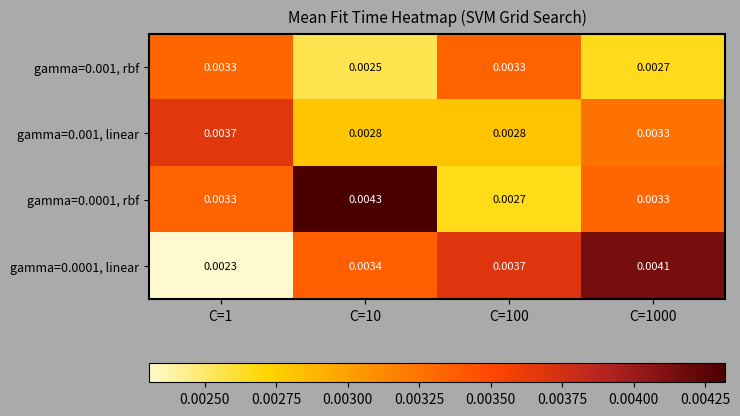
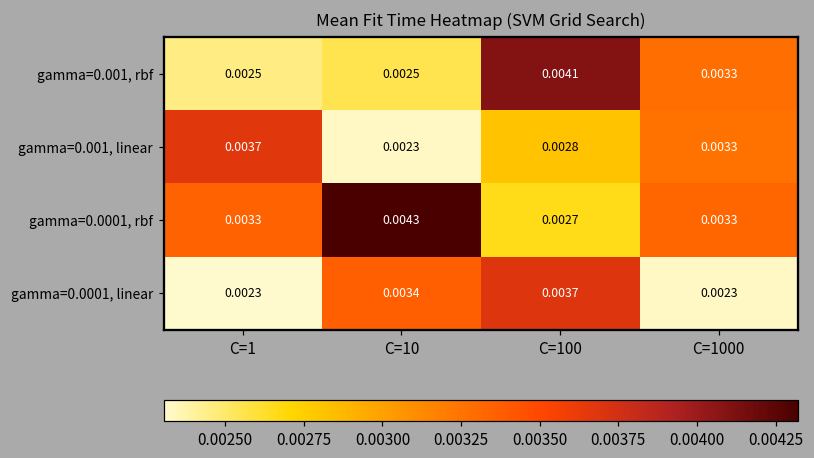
gamma=0.001, rbf, C=1: 0.0033 -> 0.0025
gamma=0.001, rbf, C=100: 0.0033 -> 0.0041
gamma=0.001, rbf, C=1000: 0.0027 -> 0.0033
gamma=0.001, linear, C=10: 0.0028 -> 0.0023
gamma=0.0001, linear, C=1000: 0.0041 -> 0.0023
